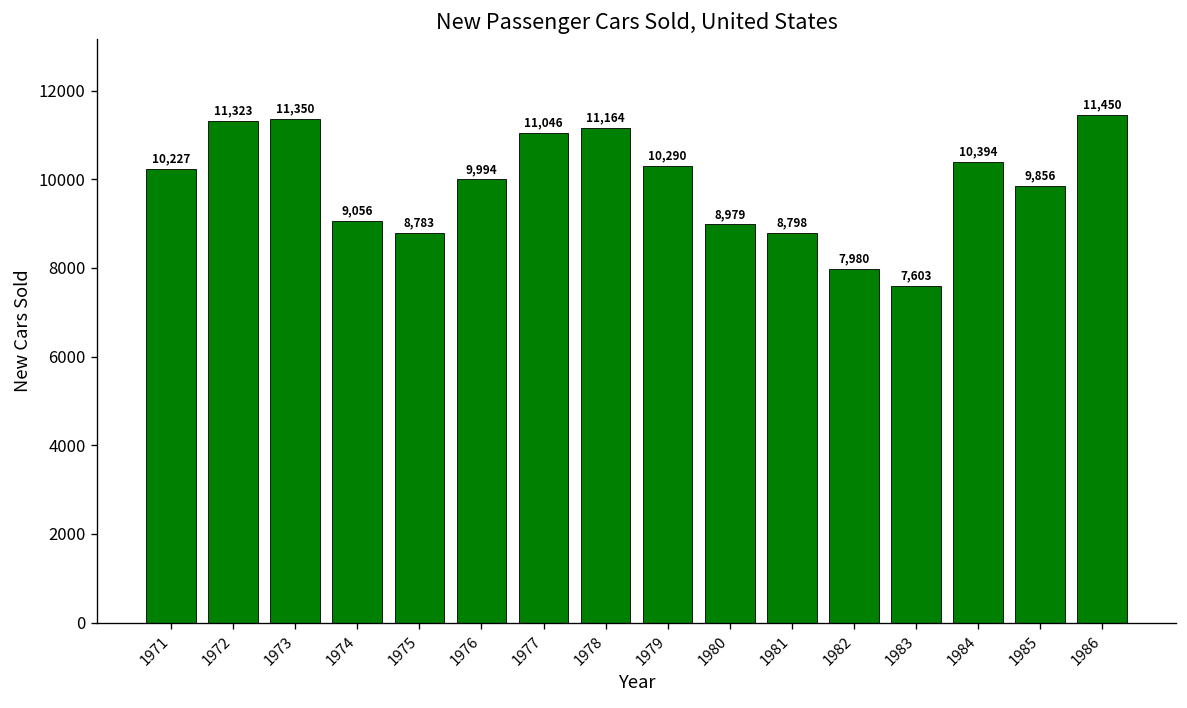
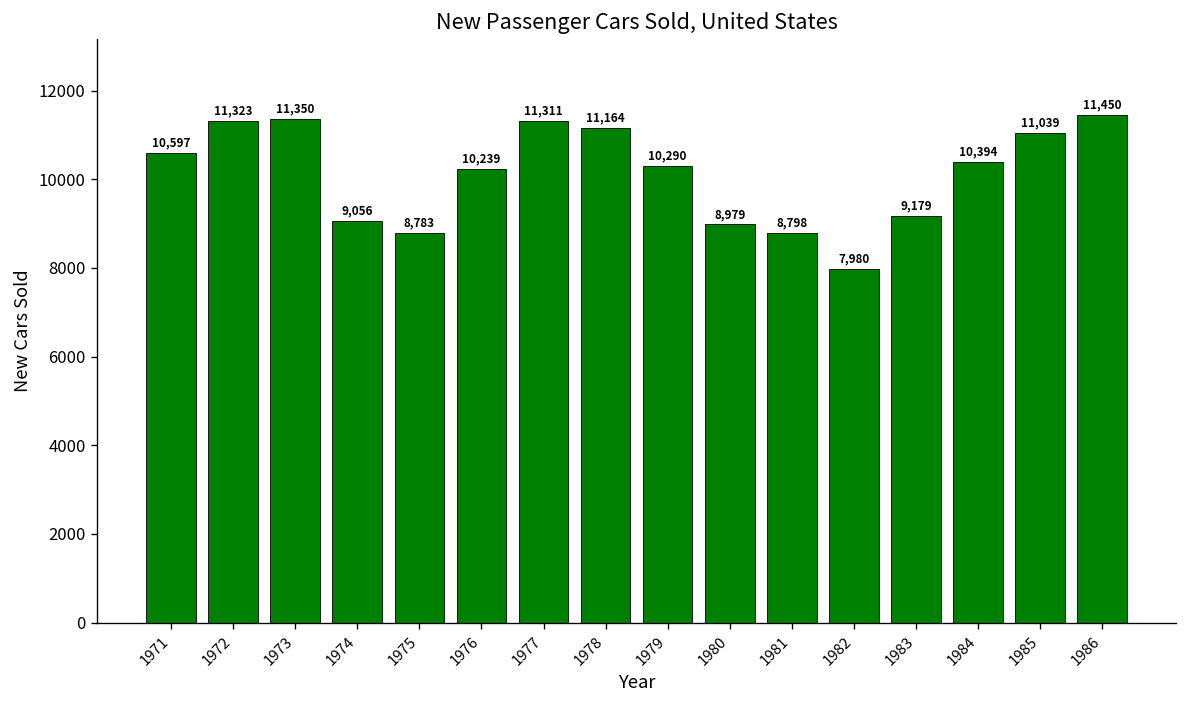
1971: 10,227 -> 10,597
1976: 9,994 -> 10,239
1977: 11,046 -> 11,311
1983: 7,603 -> 9,179
1985: 9,856 -> 11,039
